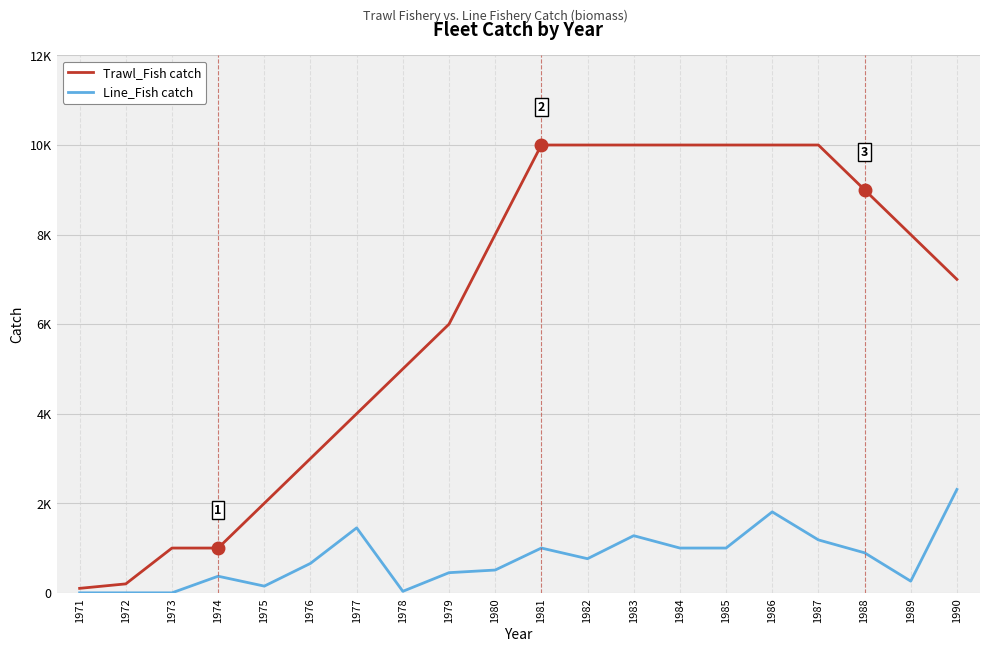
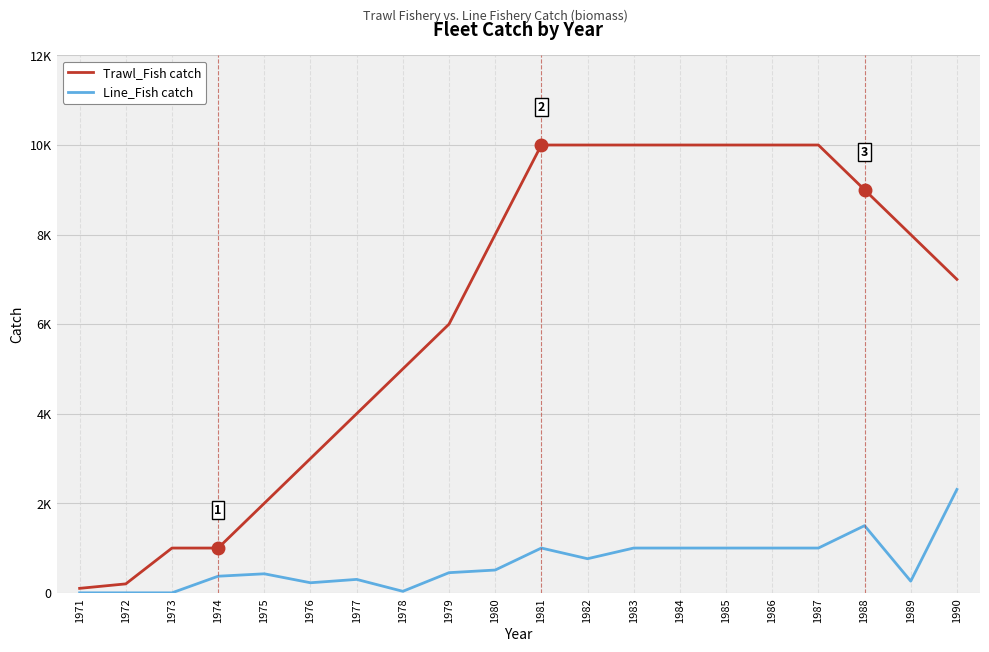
Line_Fish catch, 1975: 200 -> 400
Line_Fish catch, 1976: 700 -> 200
Line_Fish catch, 1977: 1500 -> 300
Line_Fish catch, 1983: 1300 -> 1000
Line_Fish catch, 1986: 1800 -> 1000
Line_Fish catch, 1987: 1200 -> 1000
Line_Fish catch, 1988: 900 -> 1500
